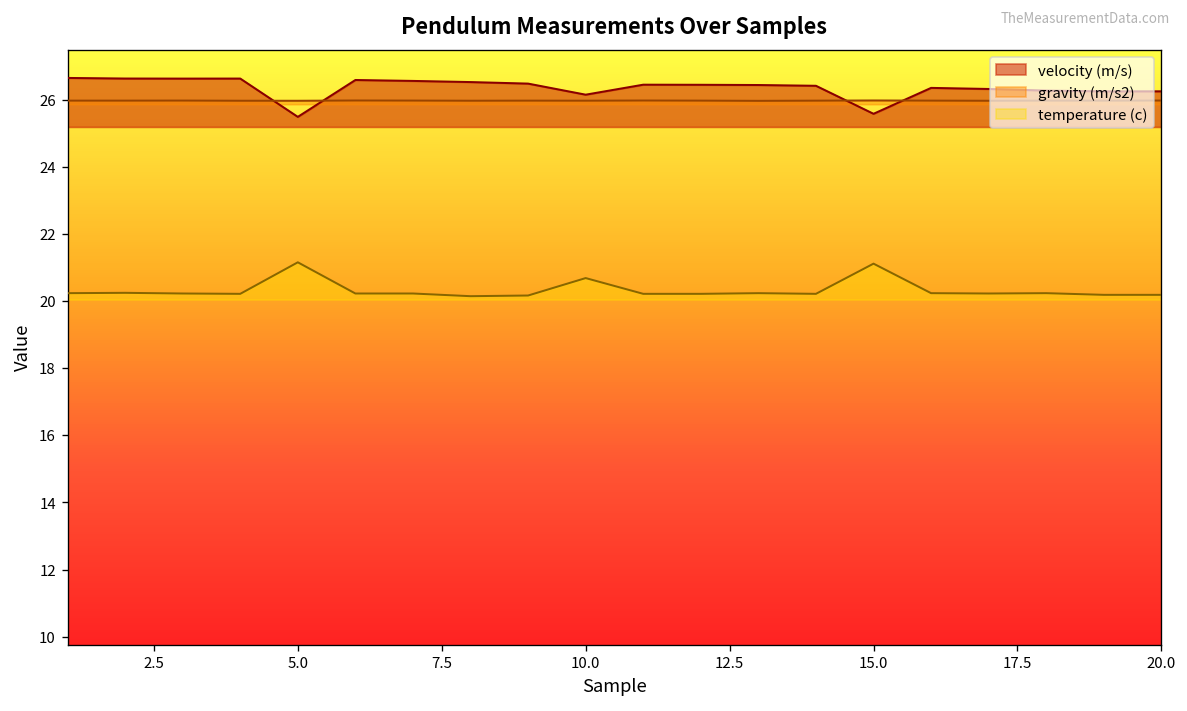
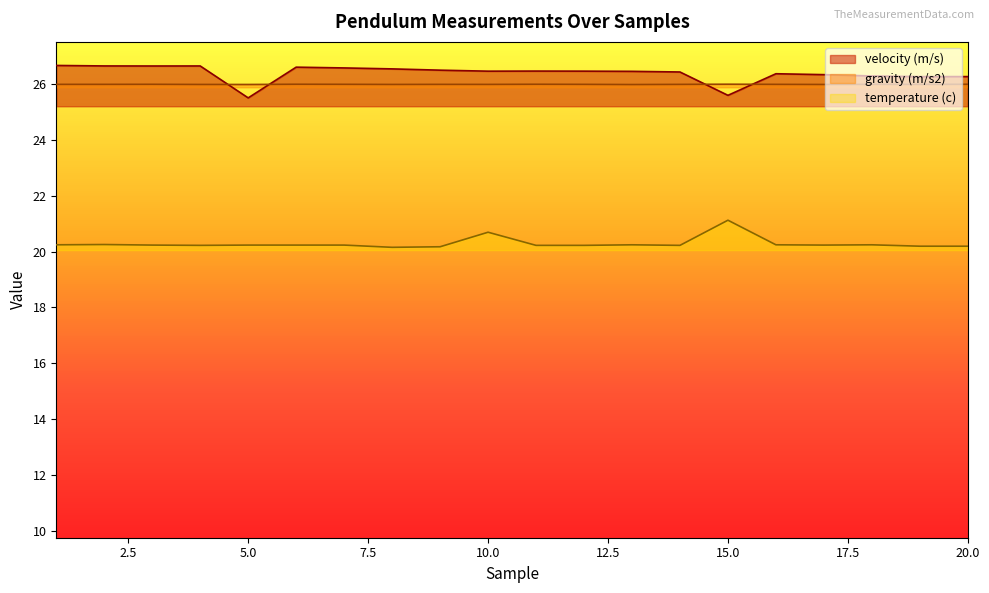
temperature (c), 5.0: 21.2 -> 20.2
velocity (m/s), 10.0: 26.2 -> 26.5
